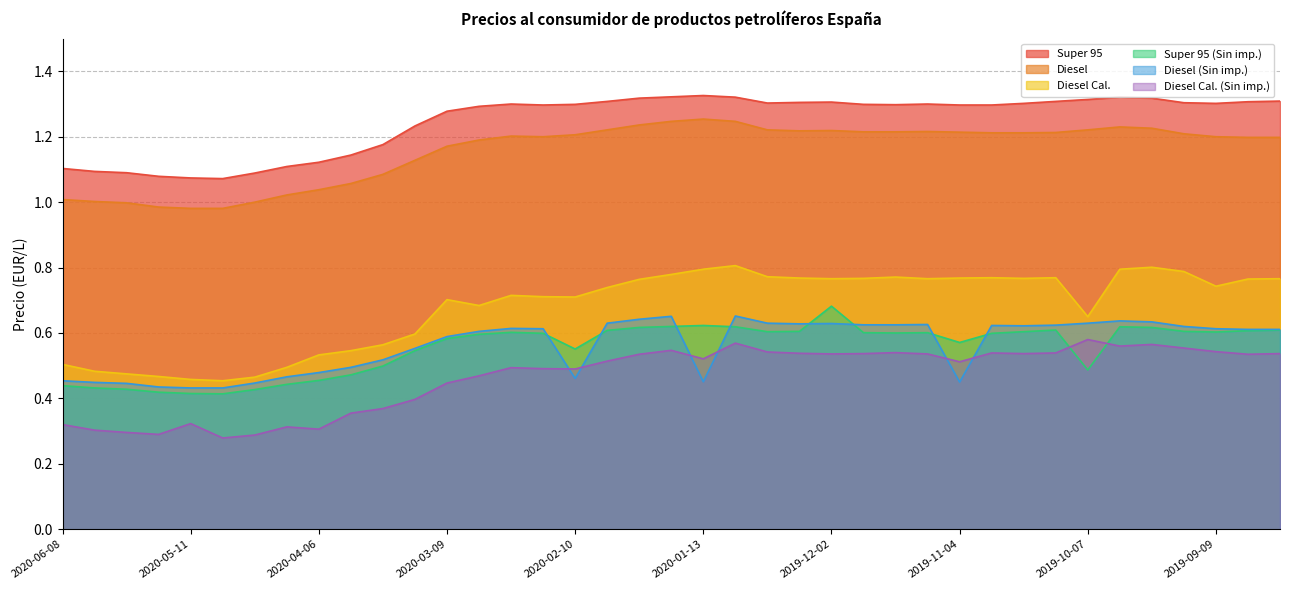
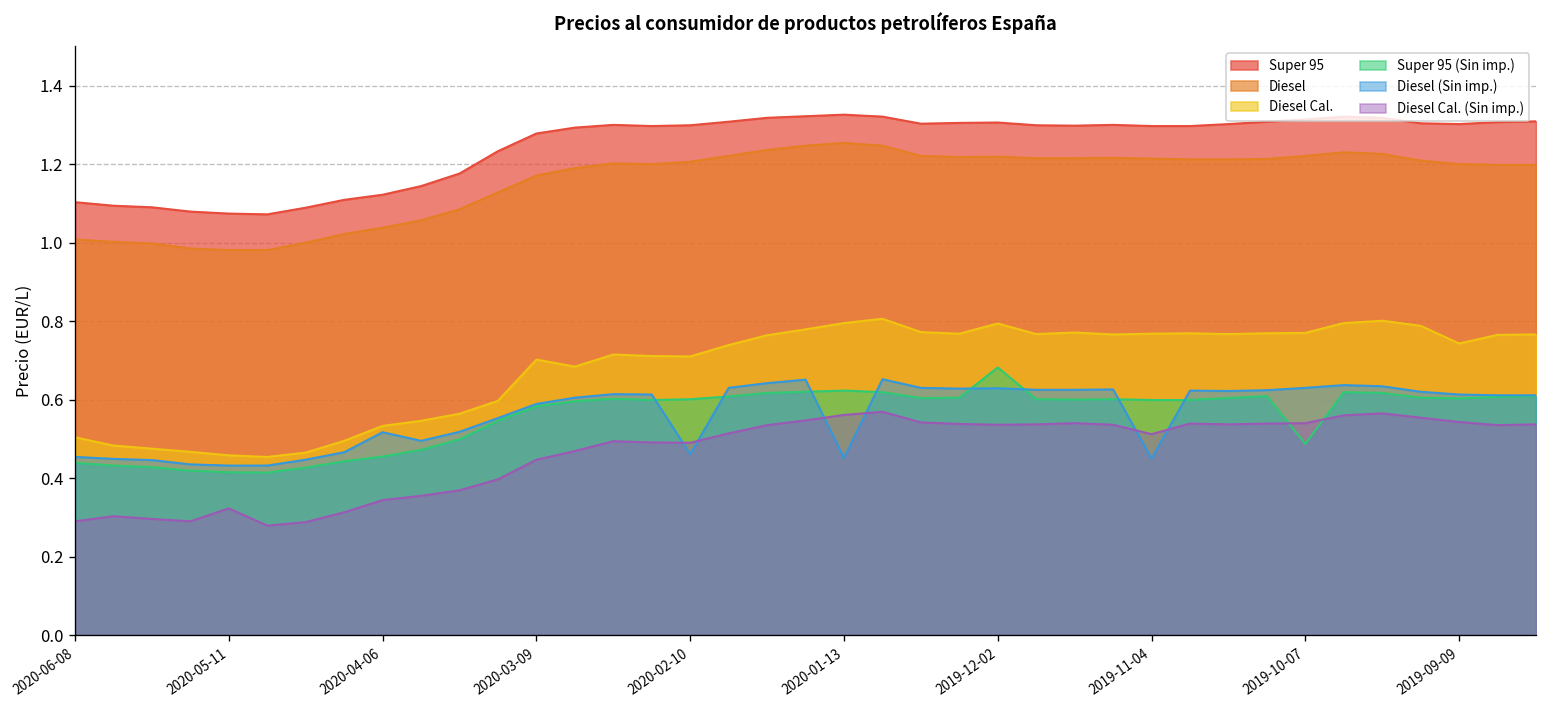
Diesel Cal. (Sin imp.), 2020-06-08: 0.32 -> 0.29
Diesel (Sin imp.), 2020-04-06: 0.48 -> 0.52
Diesel Cal. (Sin imp.), 2020-04-06: 0.31 -> 0.34
Super 95 (Sin imp.), 2020-02-10: 0.55 -> 0.60
Diesel Cal. (Sin imp.), 2020-01-13: 0.52 -> 0.56
Diesel Cal., 2019-12-02: 0.77 -> 0.79
Super 95 (Sin imp.), 2019-11-04: 0.57 -> 0.60
Diesel Cal., 2019-10-07: 0.65 -> 0.77
Diesel Cal. (Sin imp.), 2019-10-07: 0.58 -> 0.54
